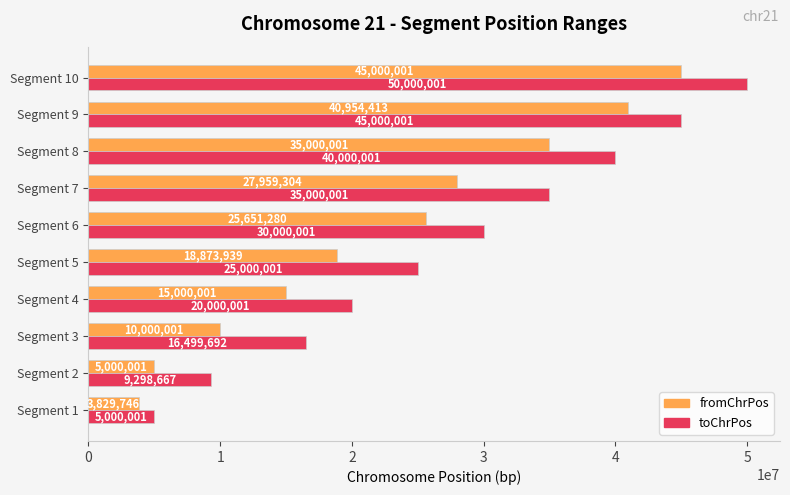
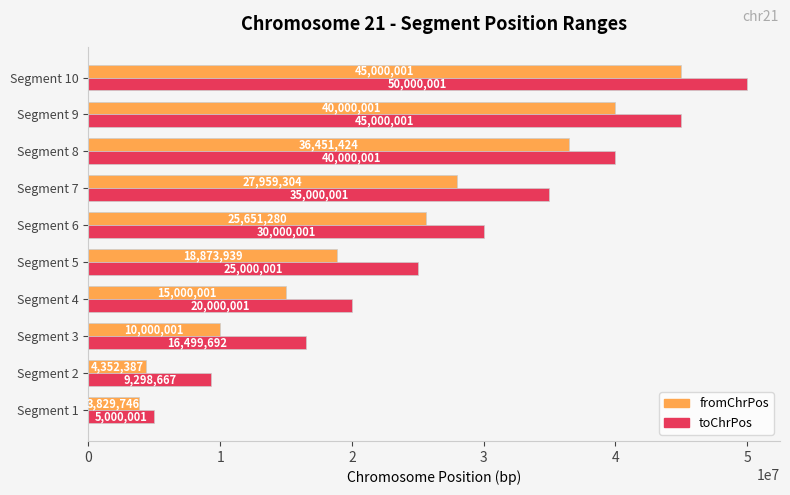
fromChrPos, Segment 9: 40,954,413 -> 40,000,001
fromChrPos, Segment 8: 35,000,001 -> 36,451,424
fromChrPos, Segment 2: 5,000,001 -> 4,352,387
